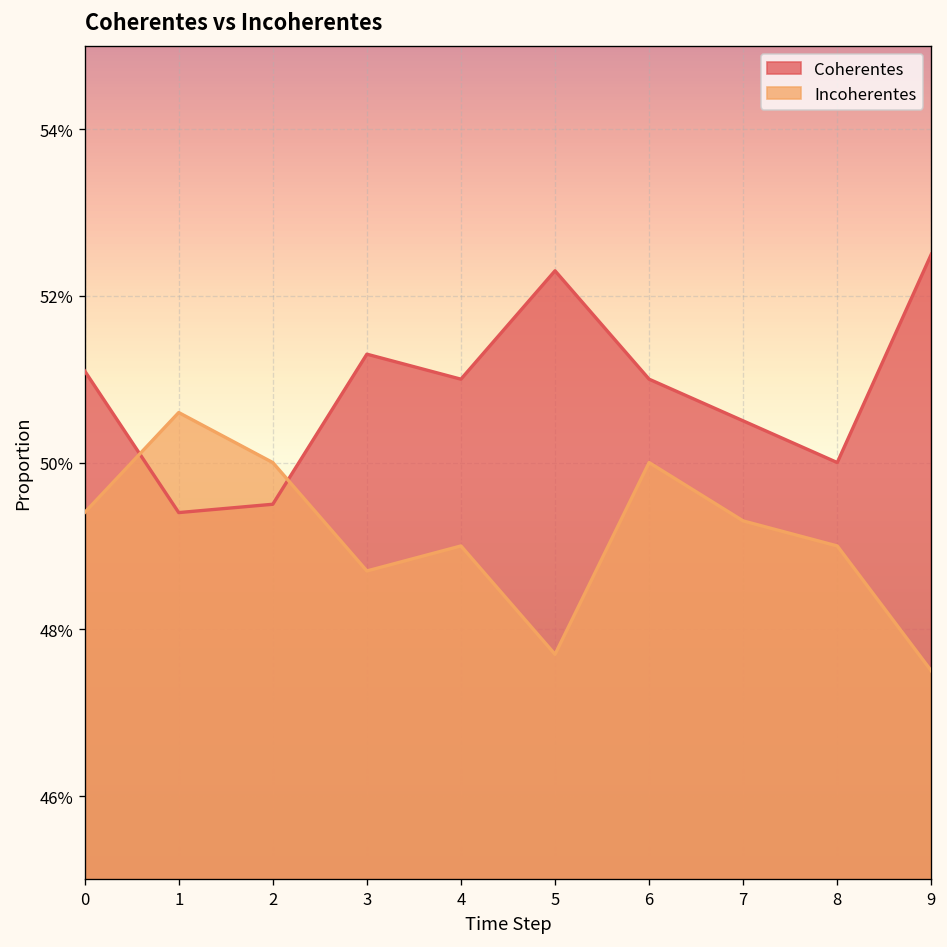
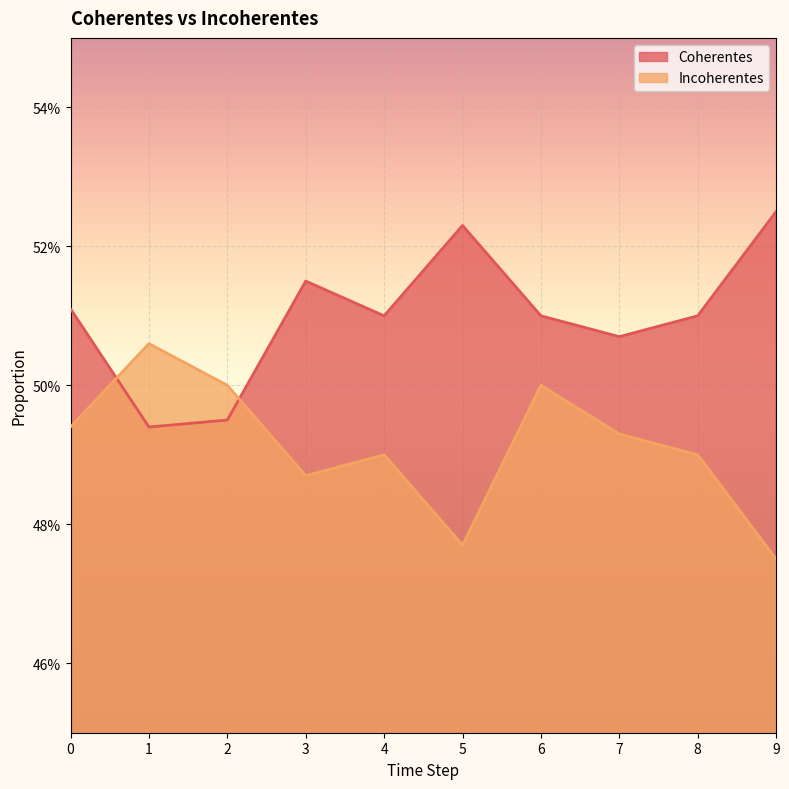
Coherentes, 3: 51.3% -> 51.5%
Coherentes, 7: 50.5% -> 50.7%
Coherentes, 8: 50.0% -> 51.0%
